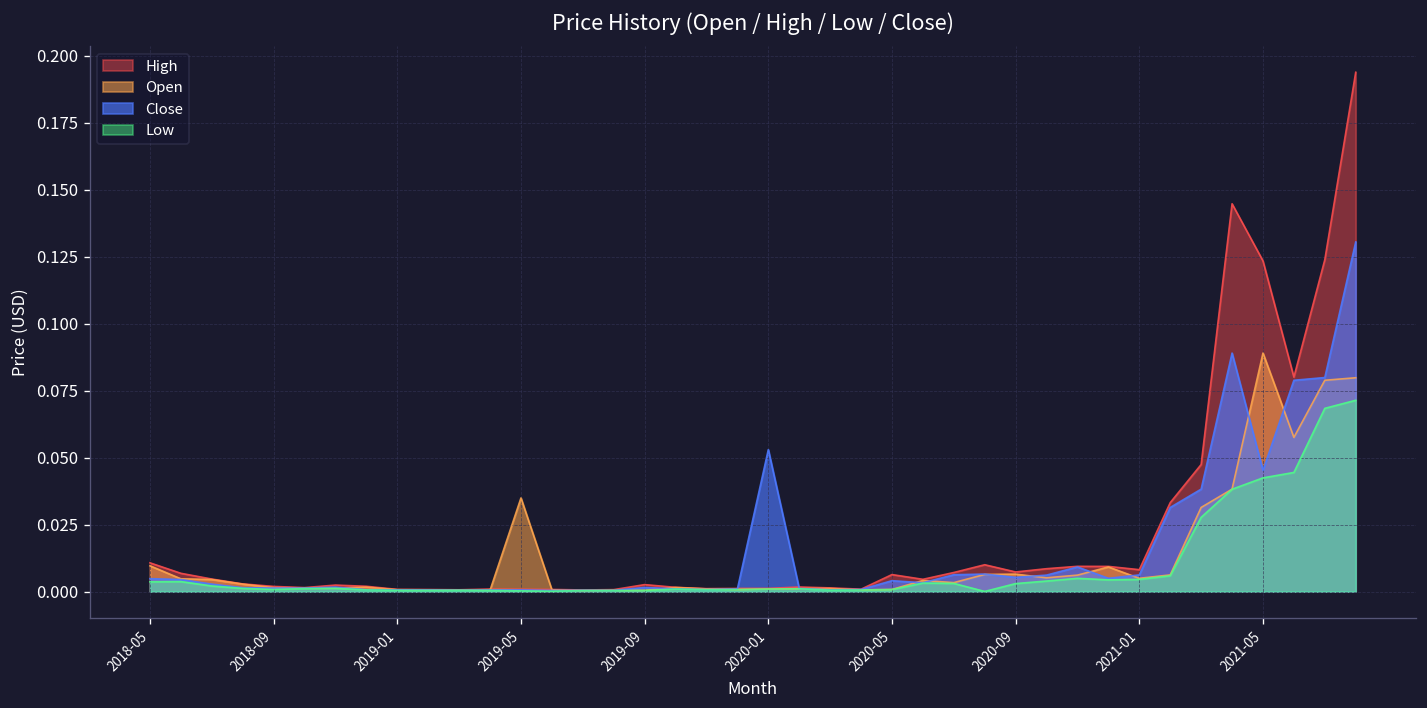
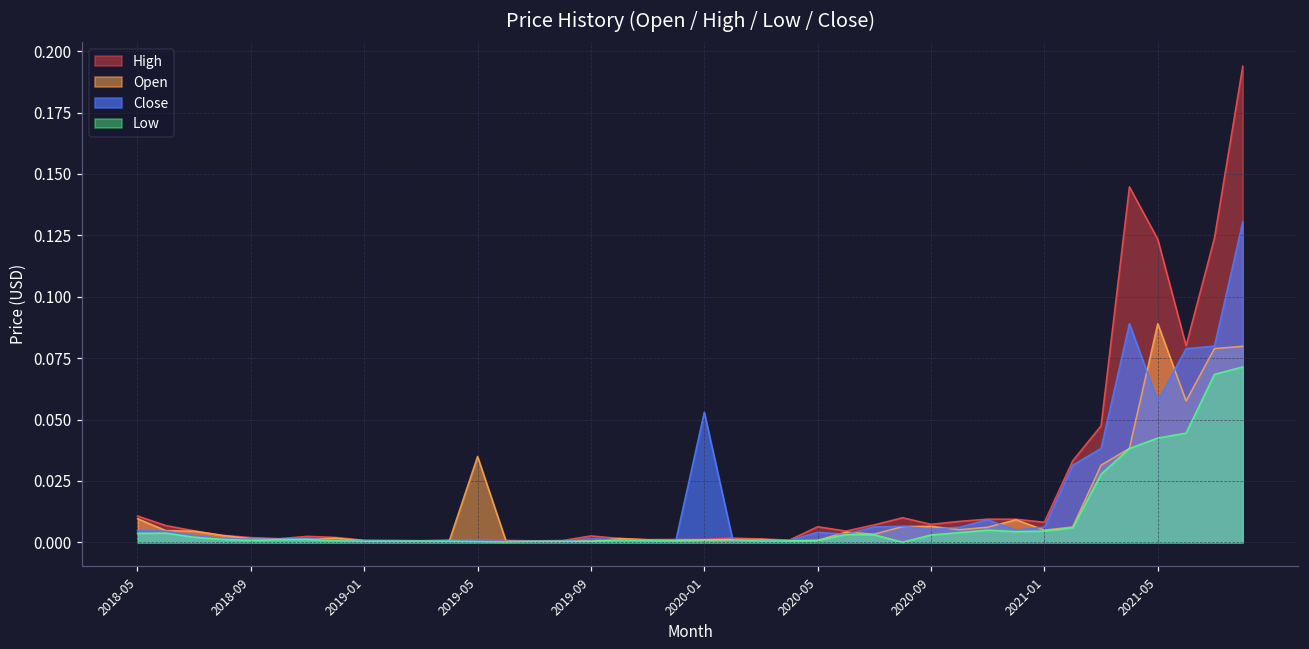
Close, 2021-05: 0.045 -> 0.058
